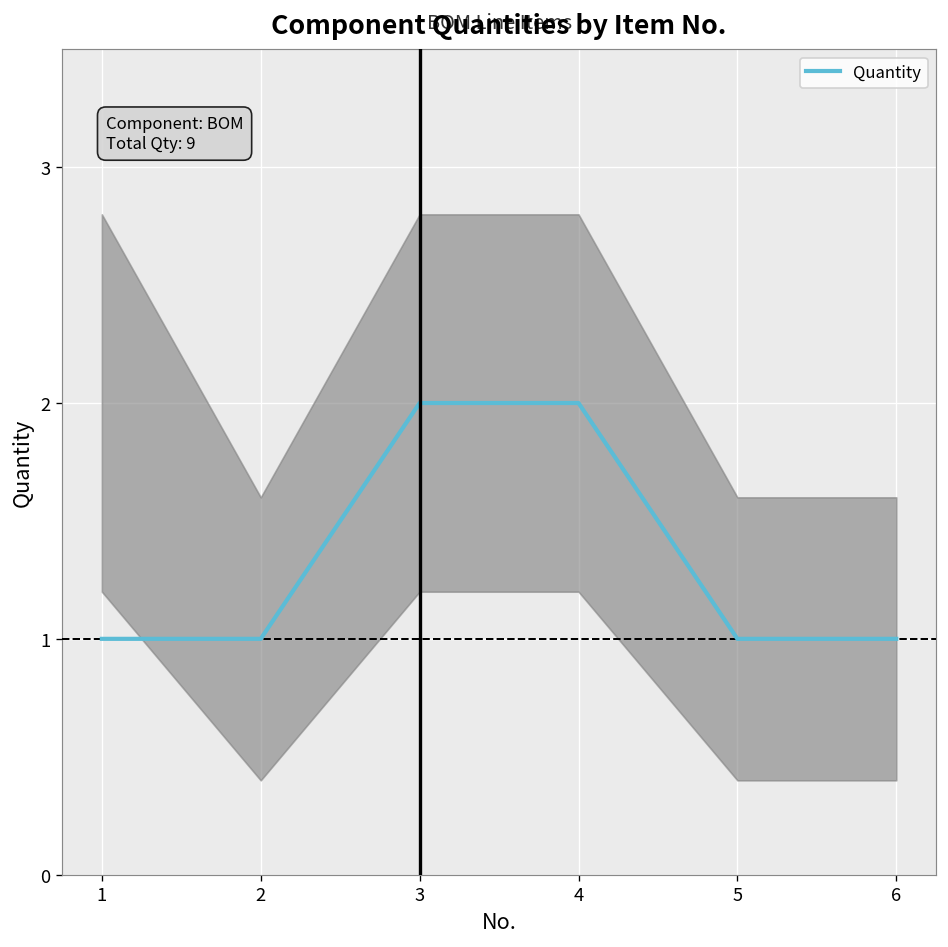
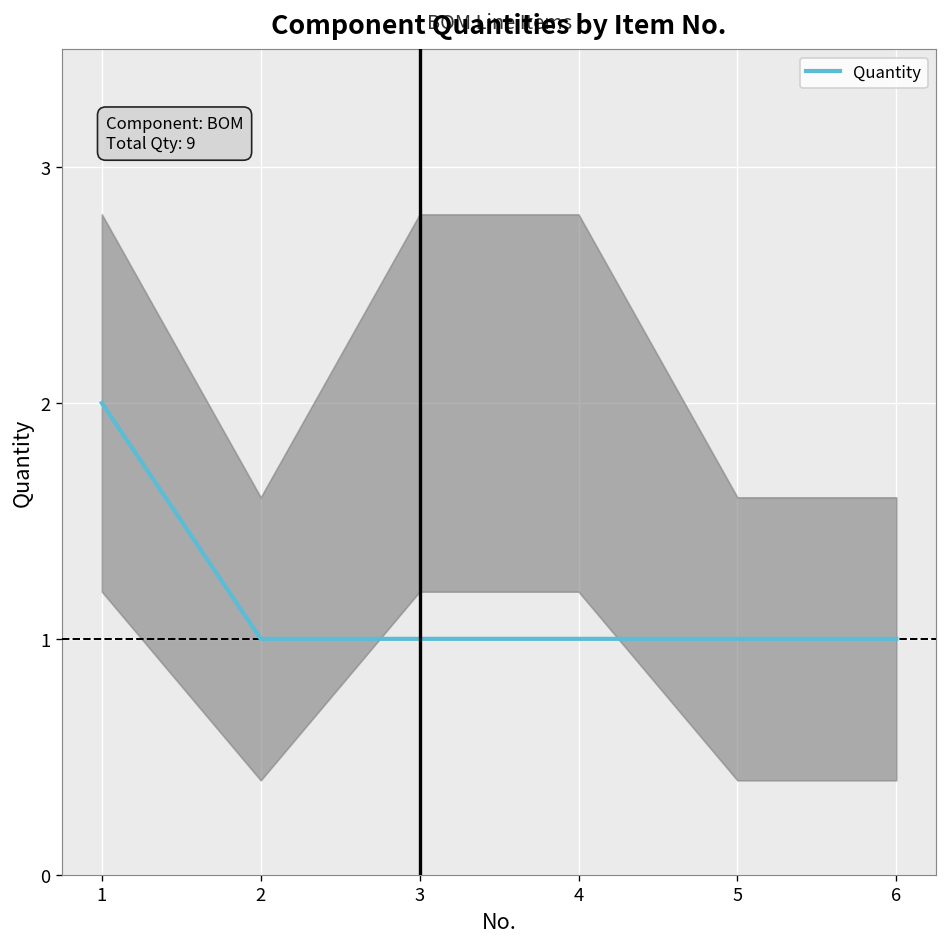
Quantity, 1: 1 -> 2
Quantity, 3: 2 -> 1
Quantity, 4: 2 -> 1
